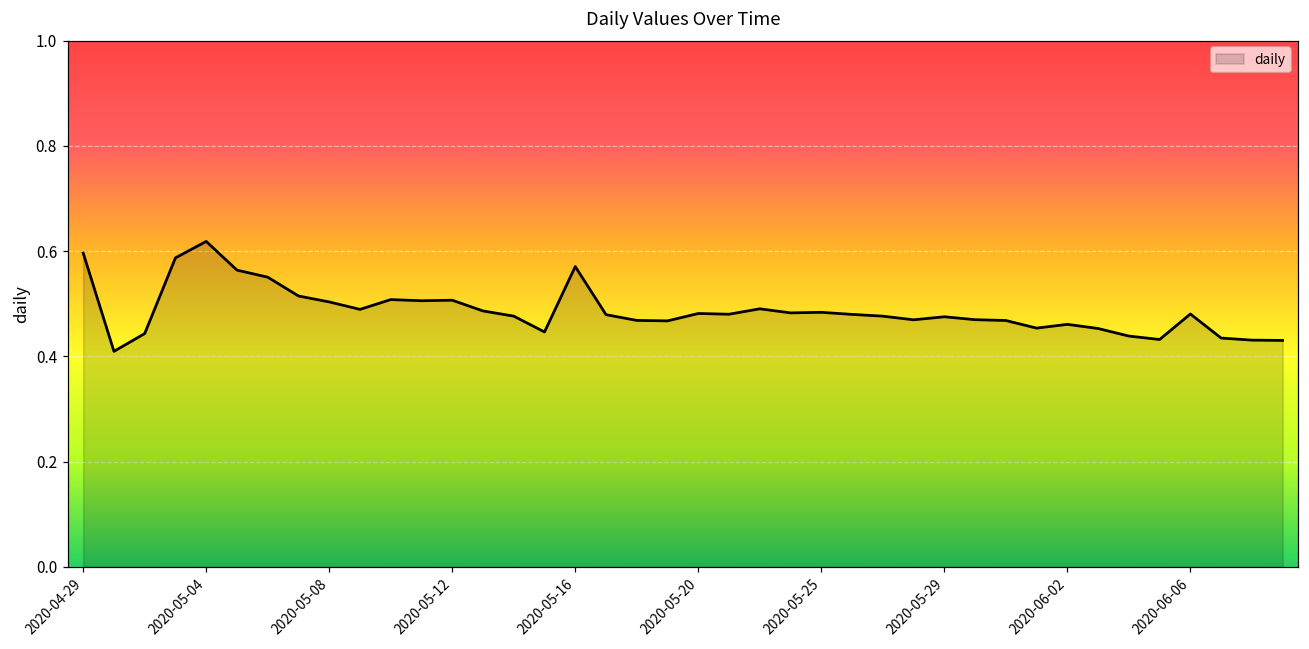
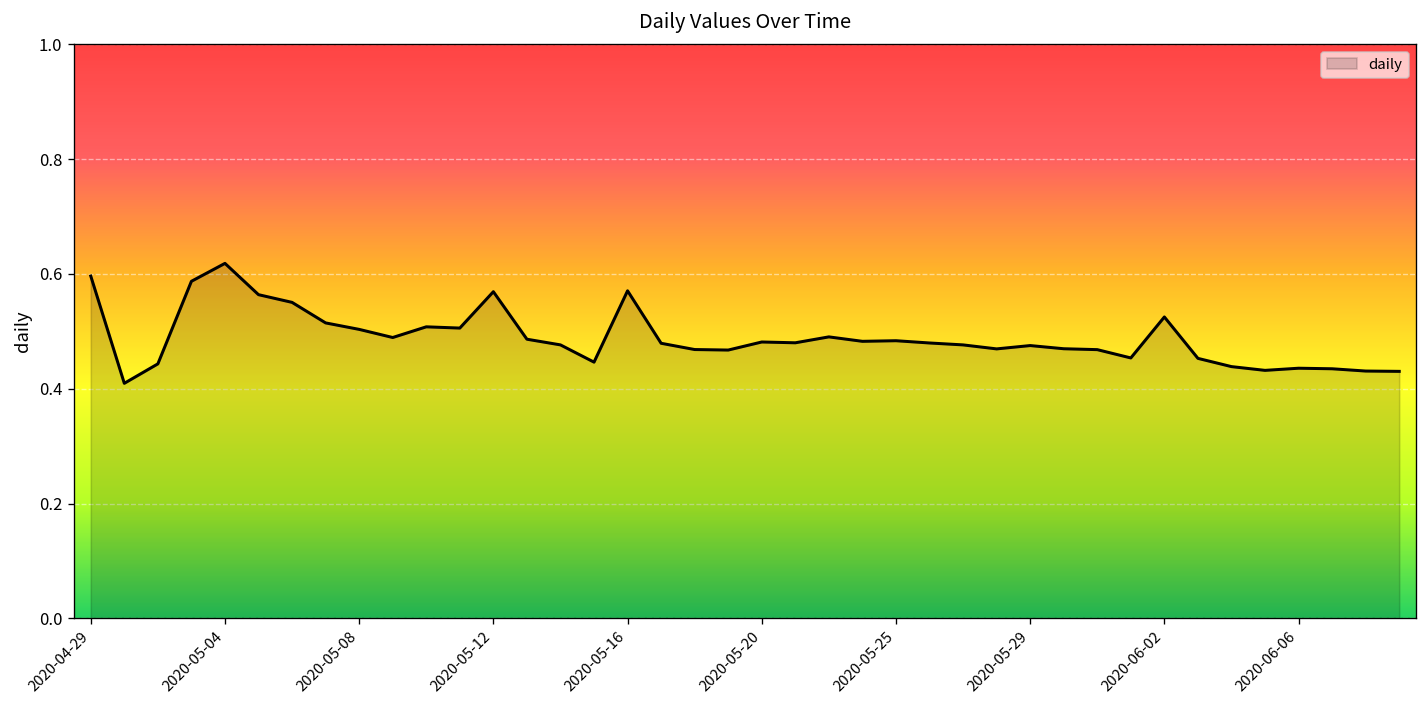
2020-05-12: 0.51 -> 0.57
2020-06-02: 0.46 -> 0.53
2020-06-06: 0.48 -> 0.44
